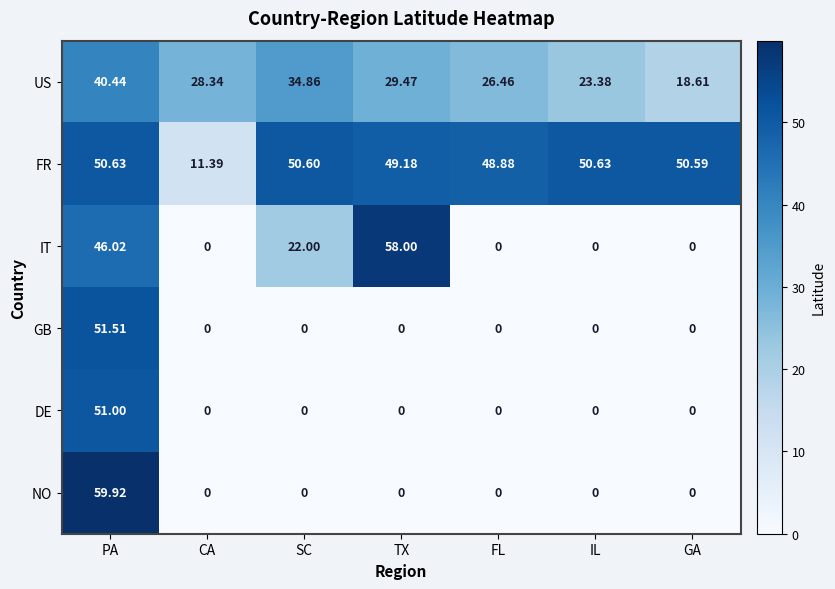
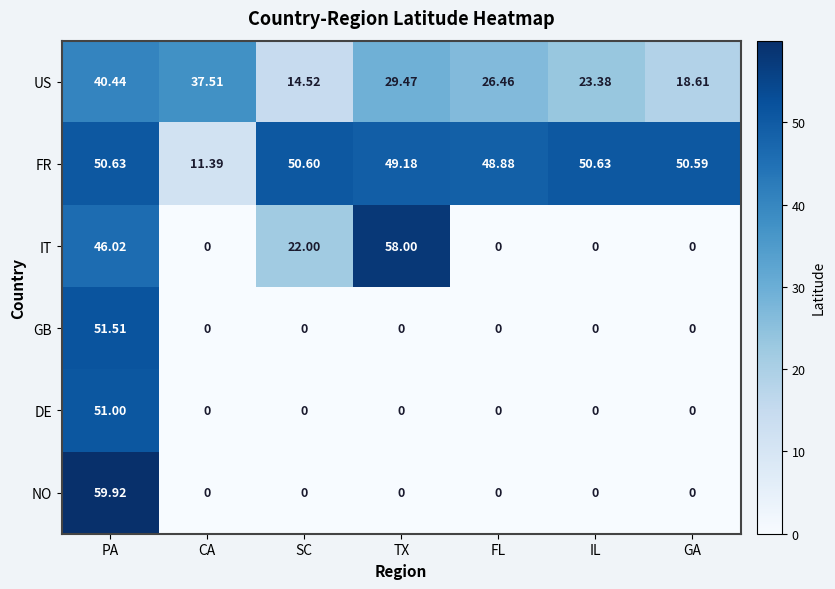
US, CA: 28.34 -> 37.51
US, SC: 34.86 -> 14.52
